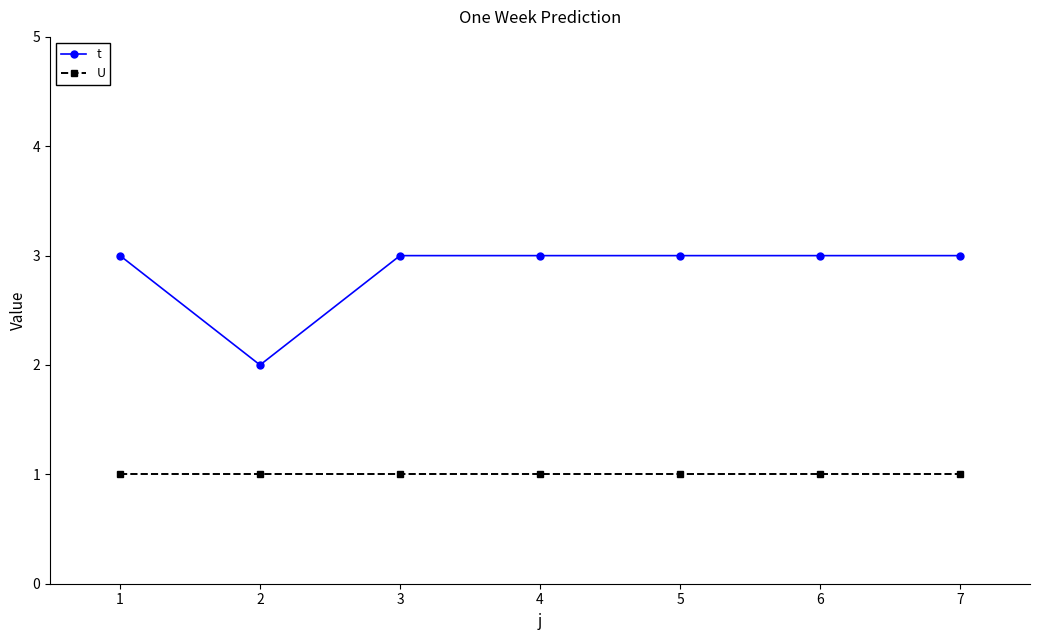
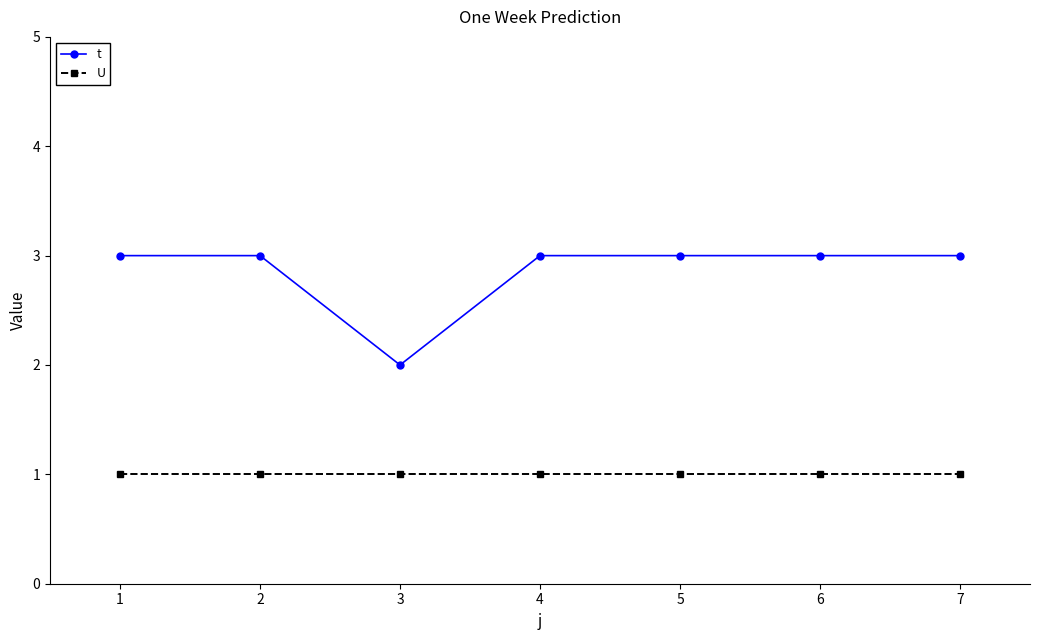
t, 2: 2 -> 3
t, 3: 3 -> 2
